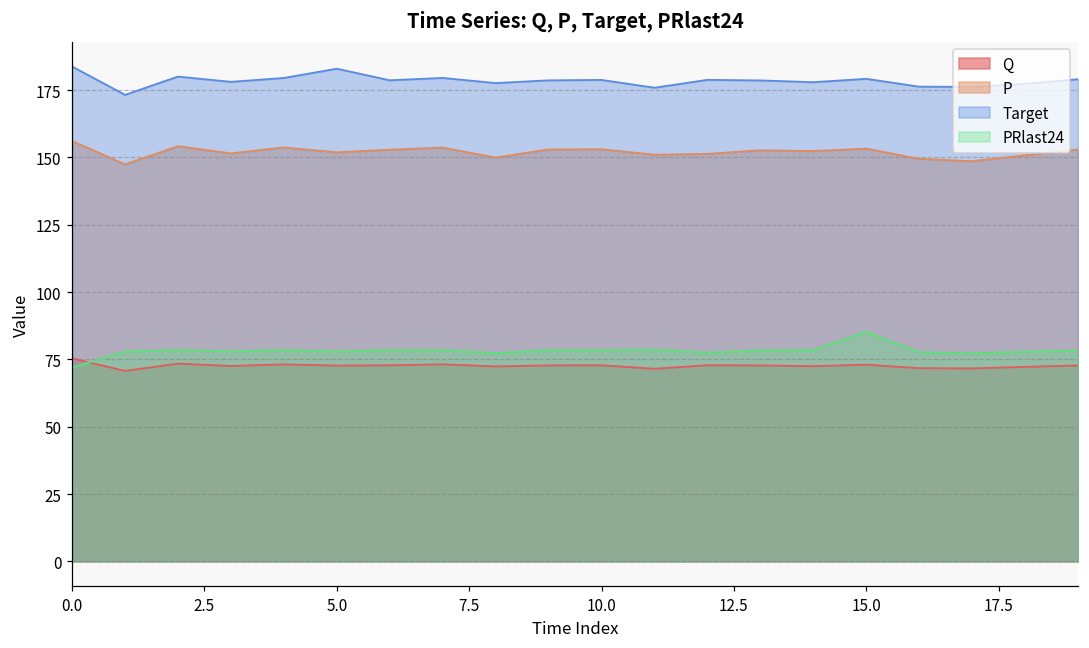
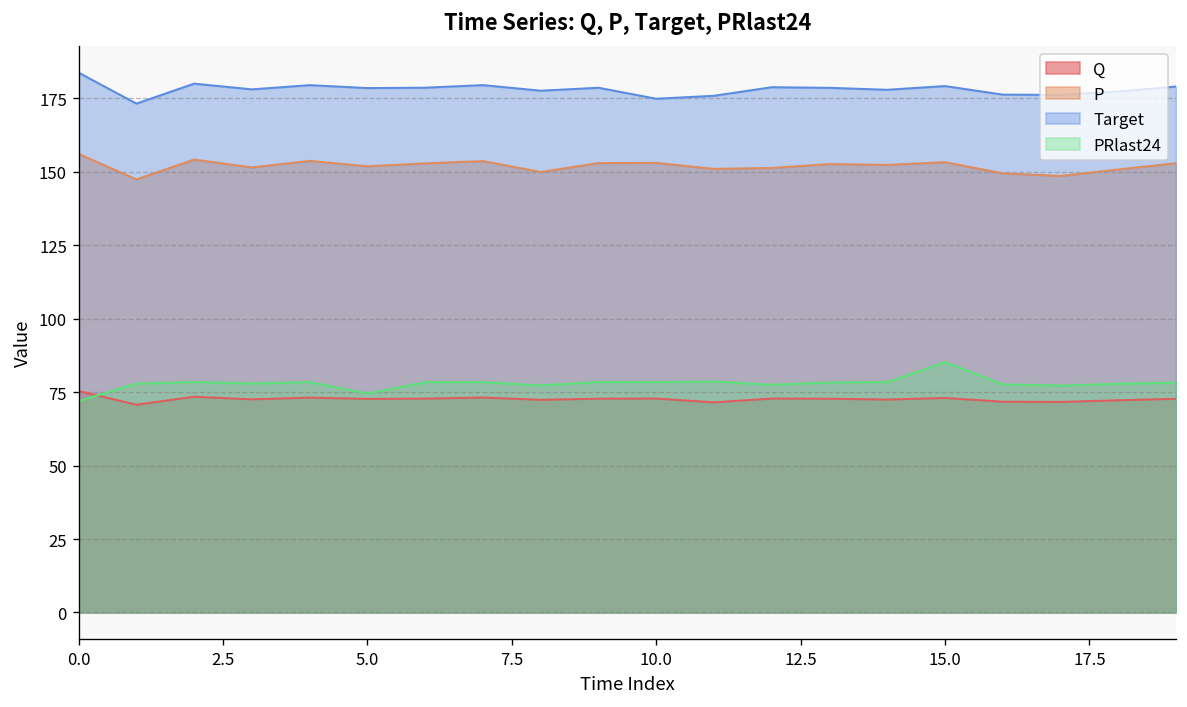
Target, 5.0: 183 -> 179
PRlast24, 5.0: 78 -> 75
Target, 10.0: 179 -> 175
